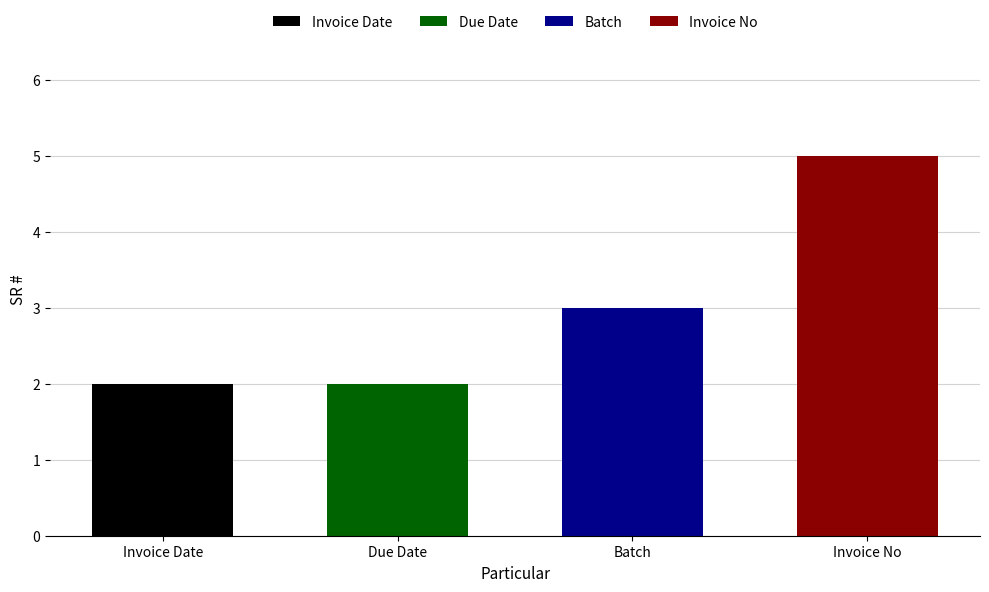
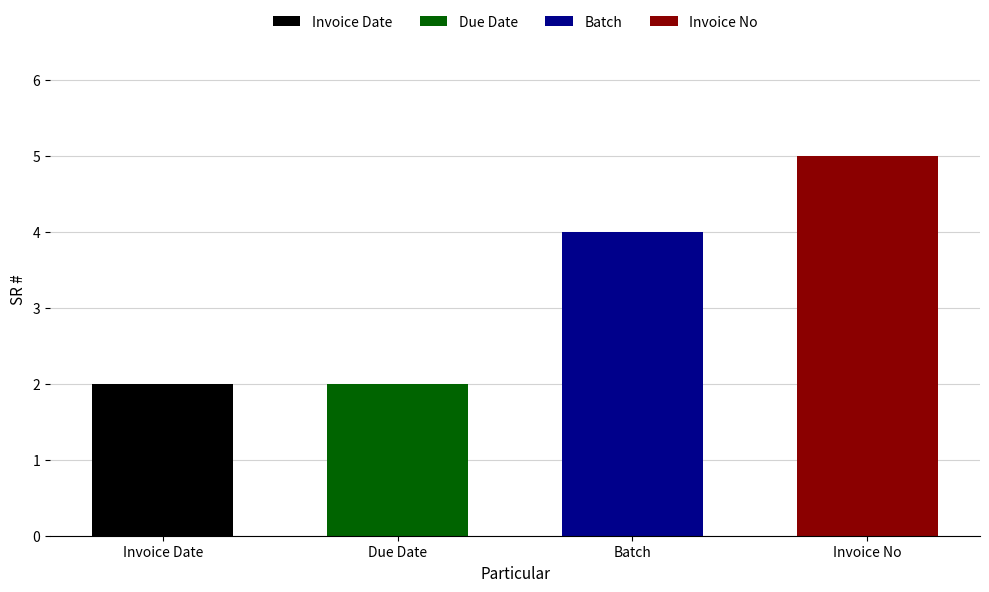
Batch: 3 -> 4
